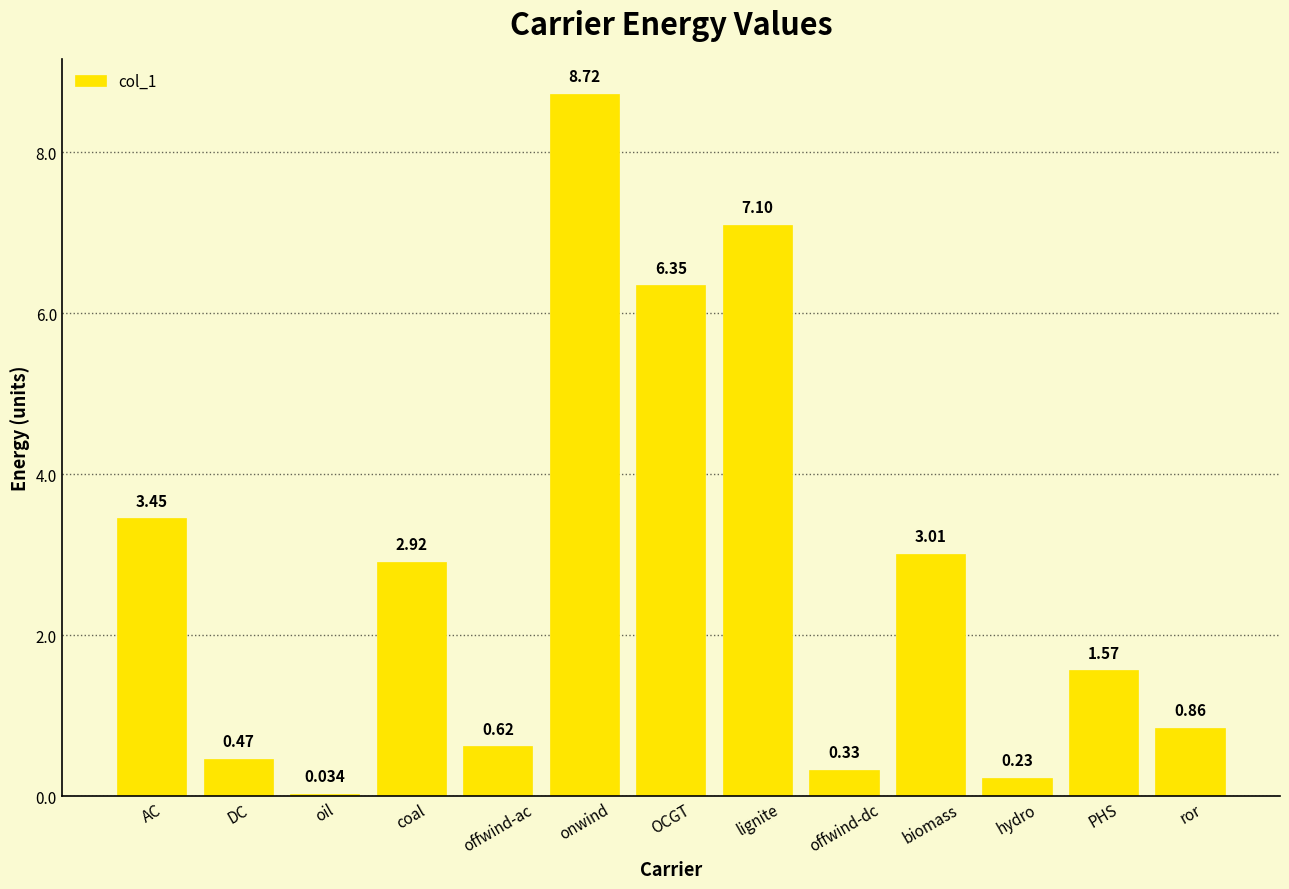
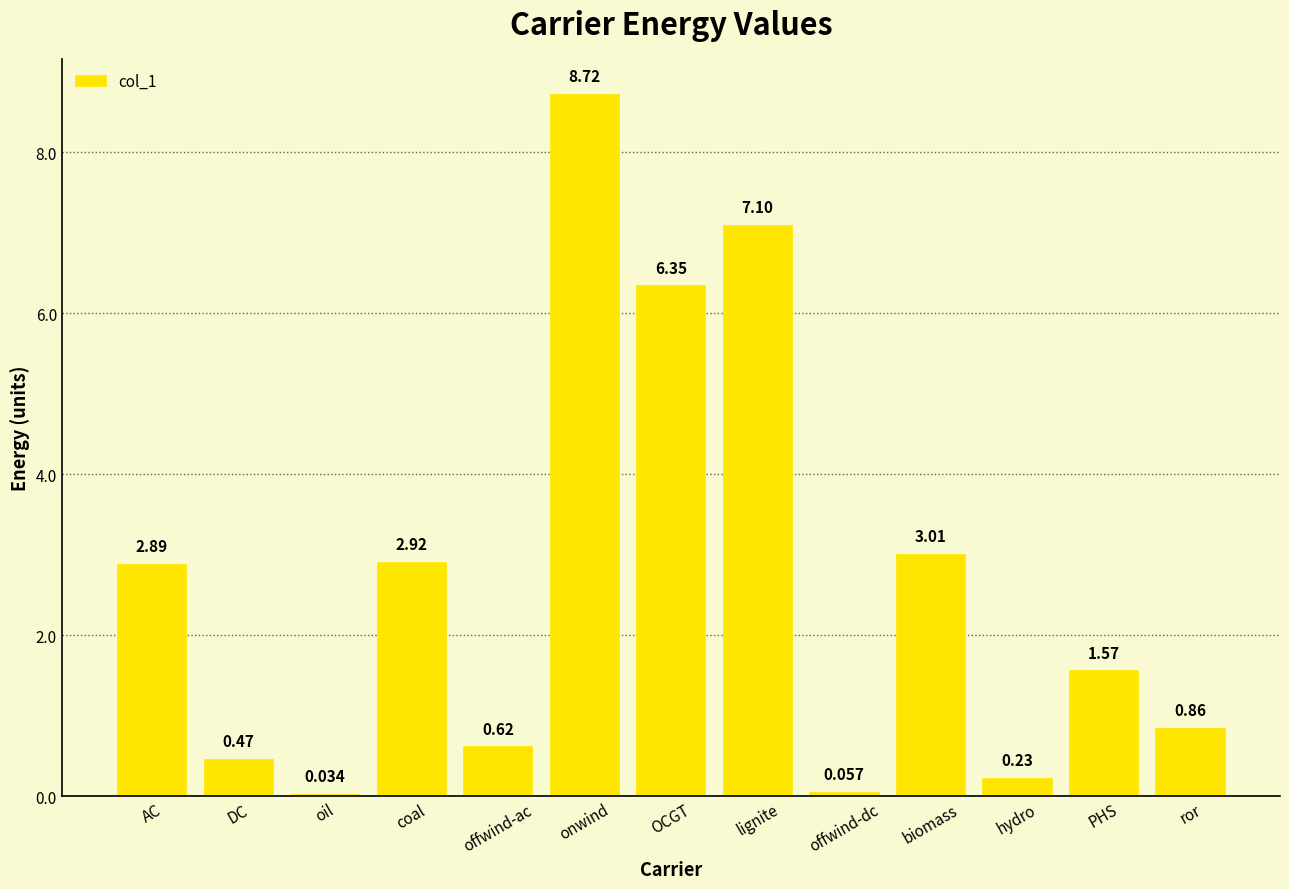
AC: 3.45 -> 2.89
offwind-dc: 0.33 -> 0.057
